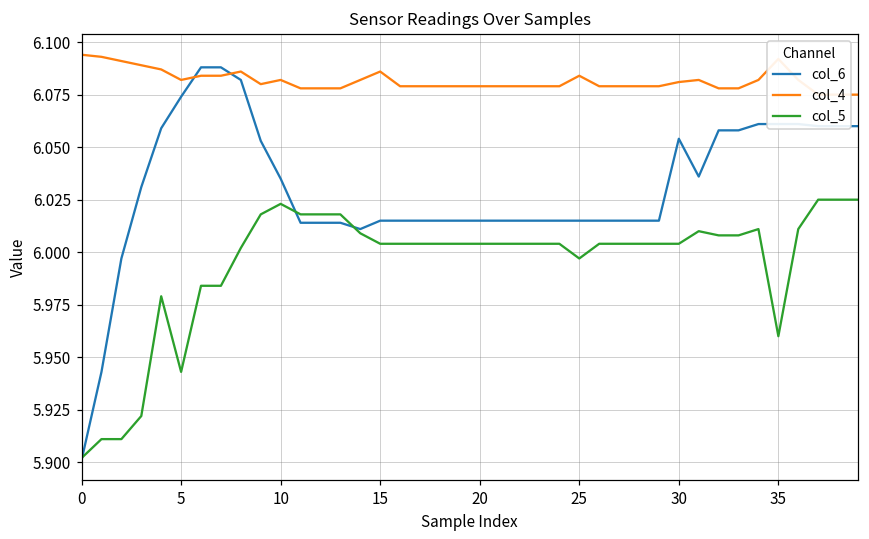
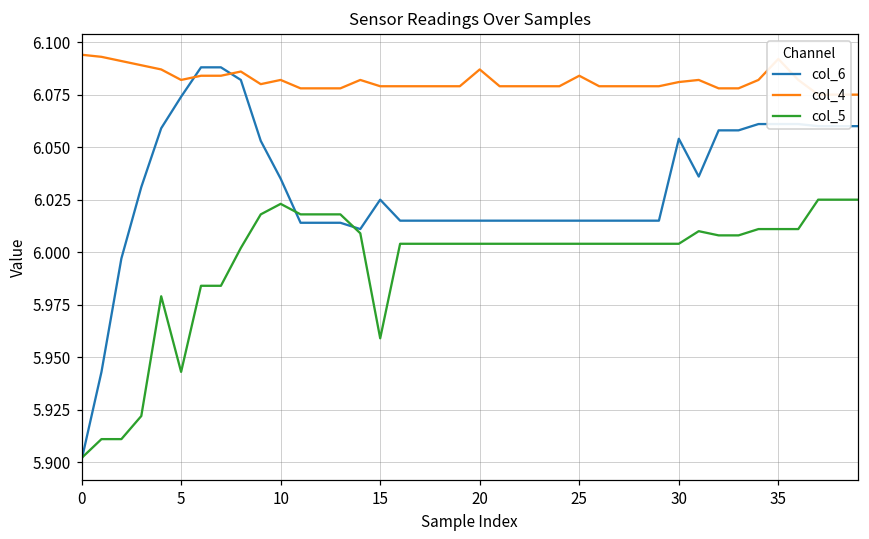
col_6, 15: 6.015 -> 6.025
col_4, 15: 6.086 -> 6.079
col_5, 15: 6.004 -> 5.959
col_4, 20: 6.079 -> 6.087
col_5, 25: 5.997 -> 6.004
col_5, 35: 5.960 -> 6.011
